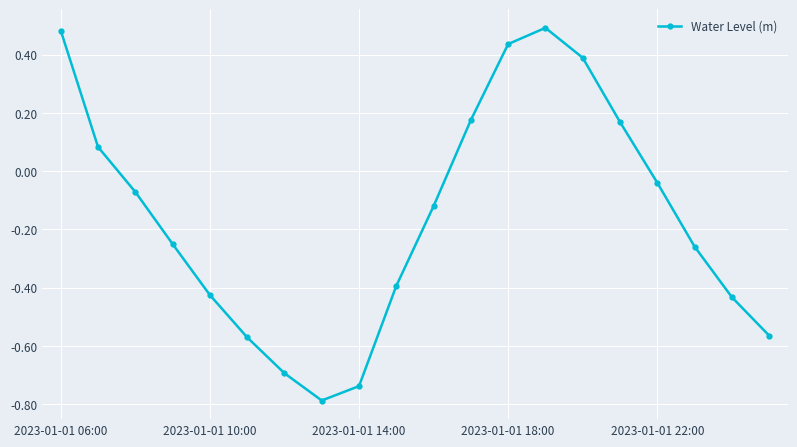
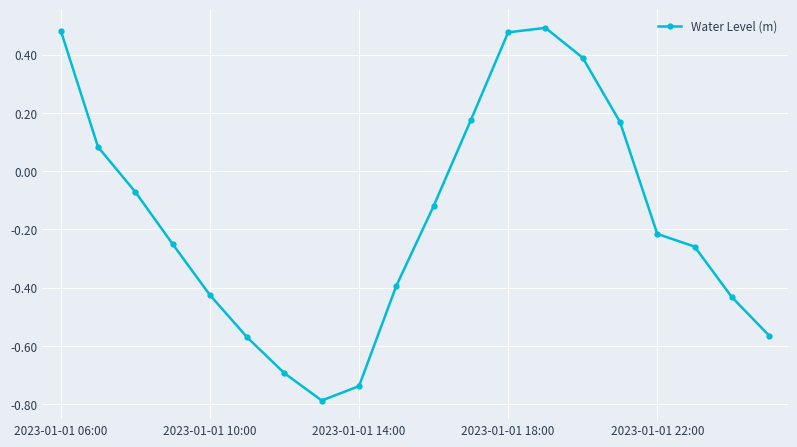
2023-01-01 18:00: 0.44 -> 0.48
2023-01-01 22:00: -0.04 -> -0.22
